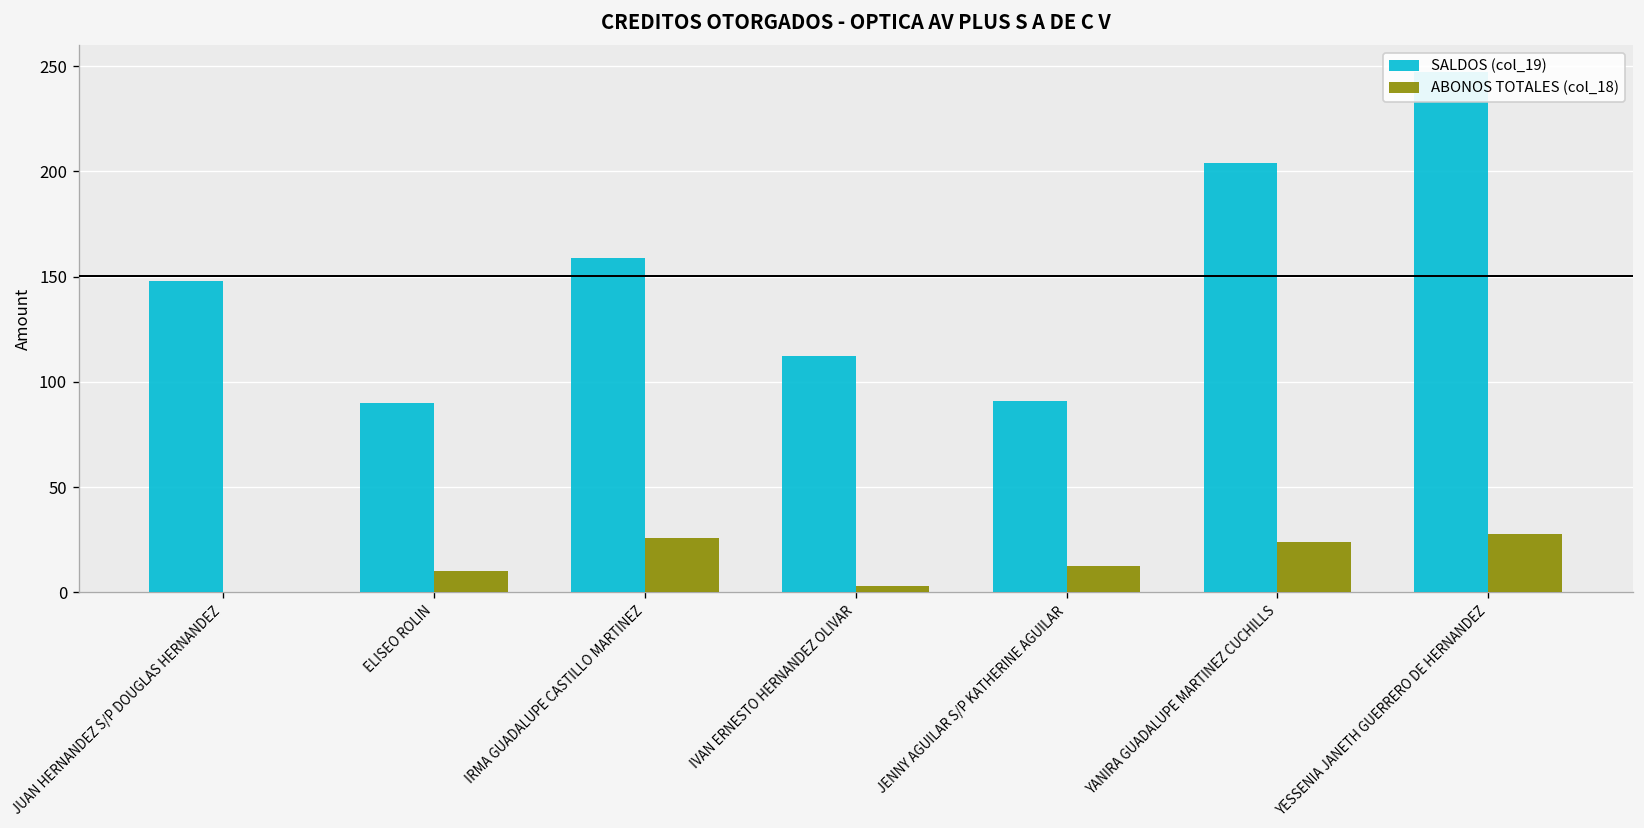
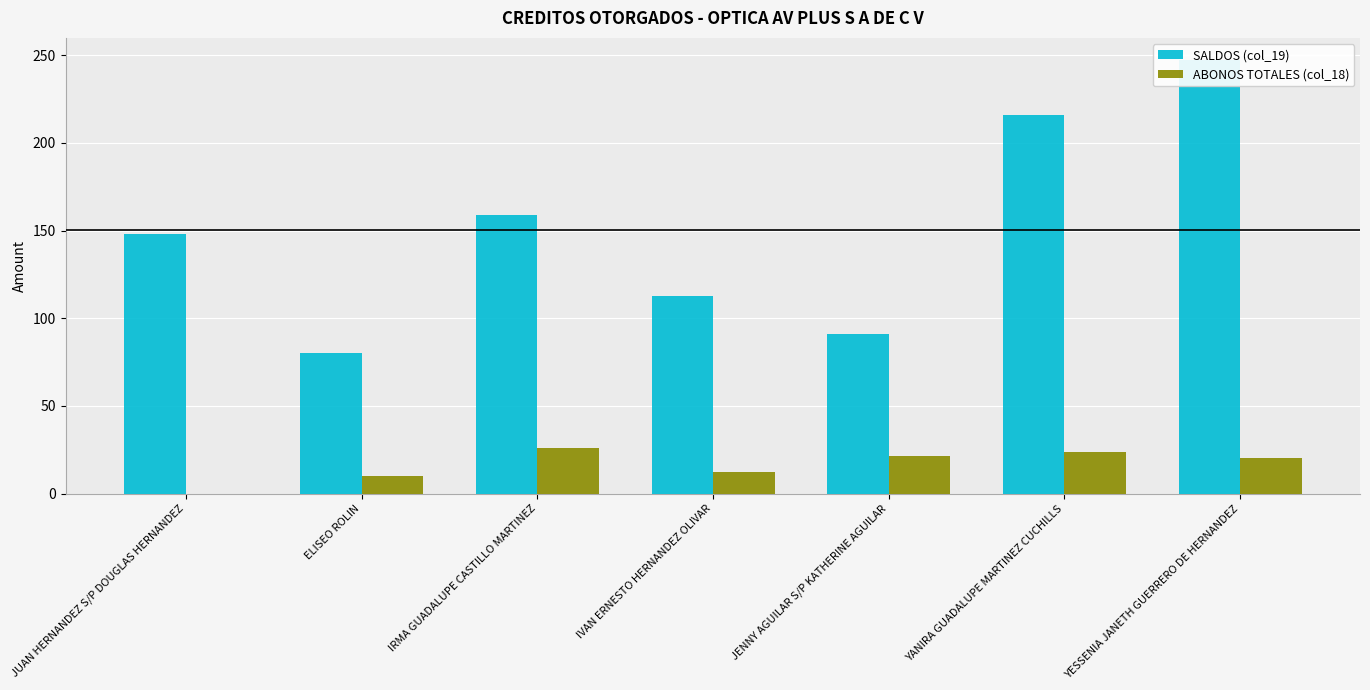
SALDOS (col_19), ELISEO ROLIN: 90 -> 80
ABONOS TOTALES (col_18), IVAN ERNESTO HERNANDEZ OLIVAR: 3 -> 13
ABONOS TOTALES (col_18), JENNY AGUILAR S/P KATHERINE AGUILAR: 13 -> 21
SALDOS (col_19), YANIRA GUADALUPE MARTINEZ CUCHILLS: 204 -> 216
ABONOS TOTALES (col_18), YESSENIA JANETH GUERRERO DE HERNANDEZ: 28 -> 20
